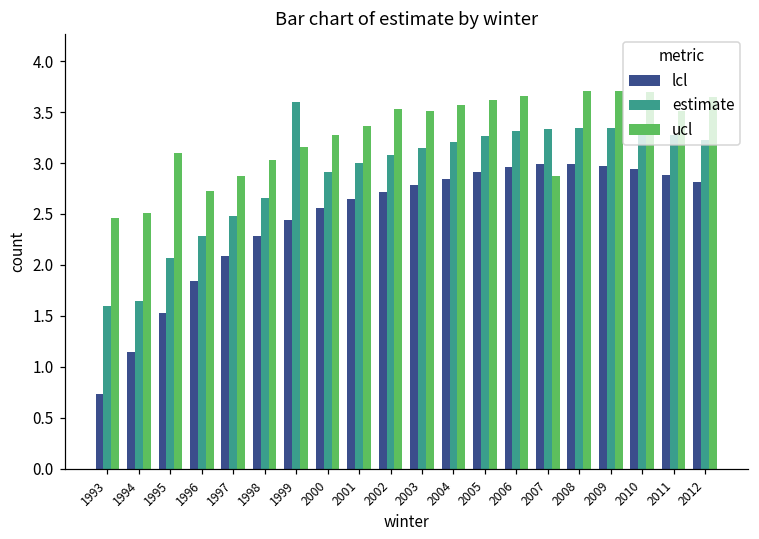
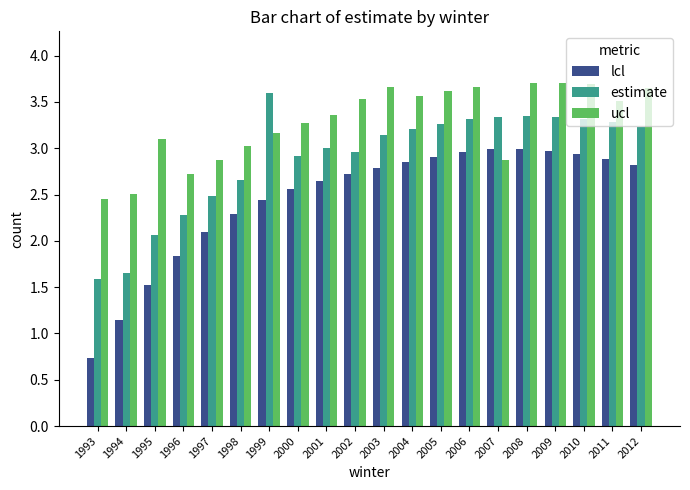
estimate, 2002: 3.1 -> 3.0
ucl, 2003: 3.5 -> 3.7
